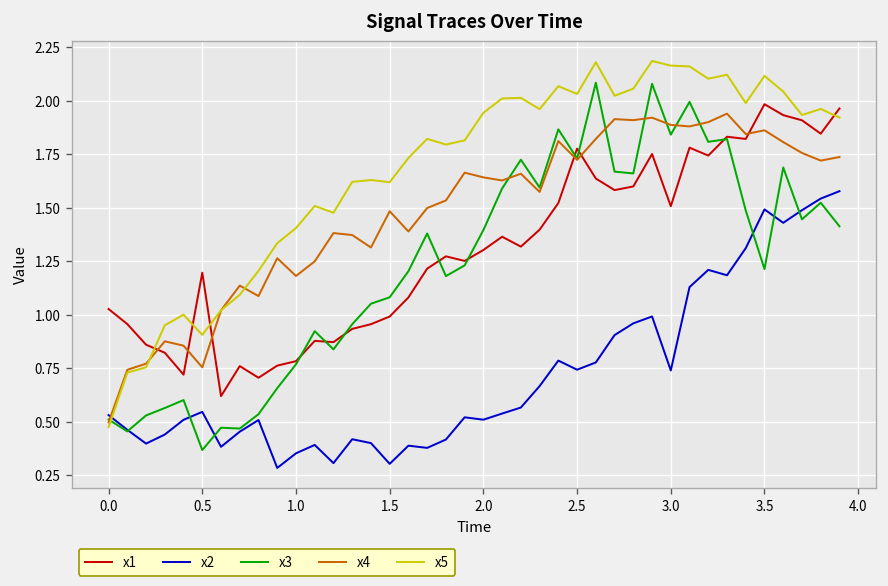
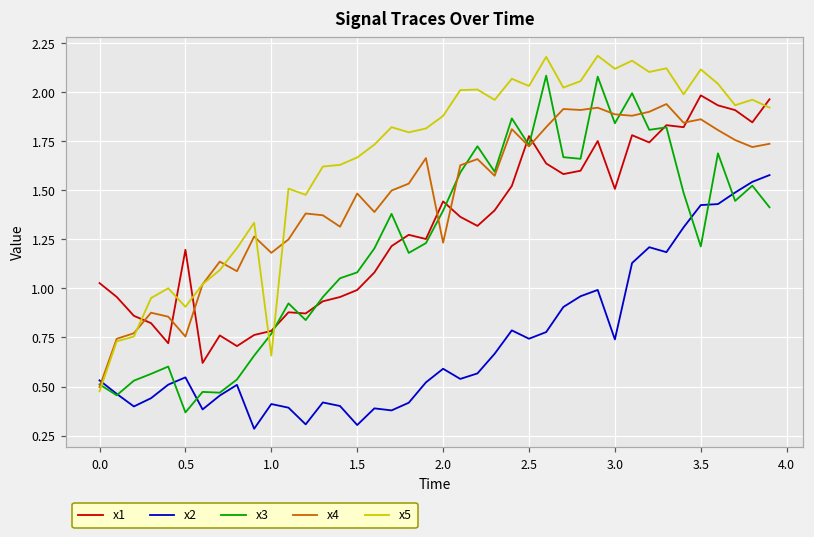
x2, 1.0: 0.35 -> 0.41
x5, 1.0: 1.41 -> 0.66
x5, 1.5: 1.62 -> 1.67
x1, 2.0: 1.30 -> 1.44
x2, 2.0: 0.51 -> 0.59
x4, 2.0: 1.64 -> 1.23
x5, 2.0: 1.94 -> 1.88
x5, 3.0: 2.16 -> 2.12
x2, 3.5: 1.49 -> 1.42
